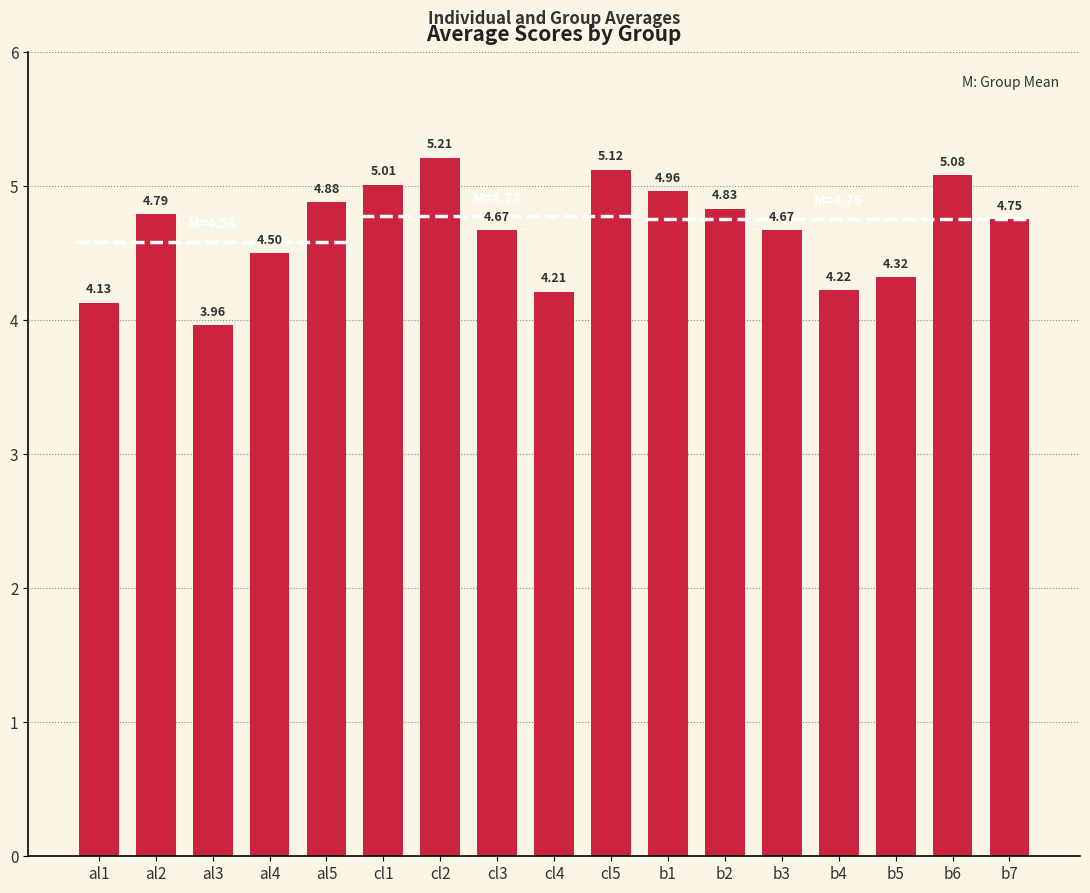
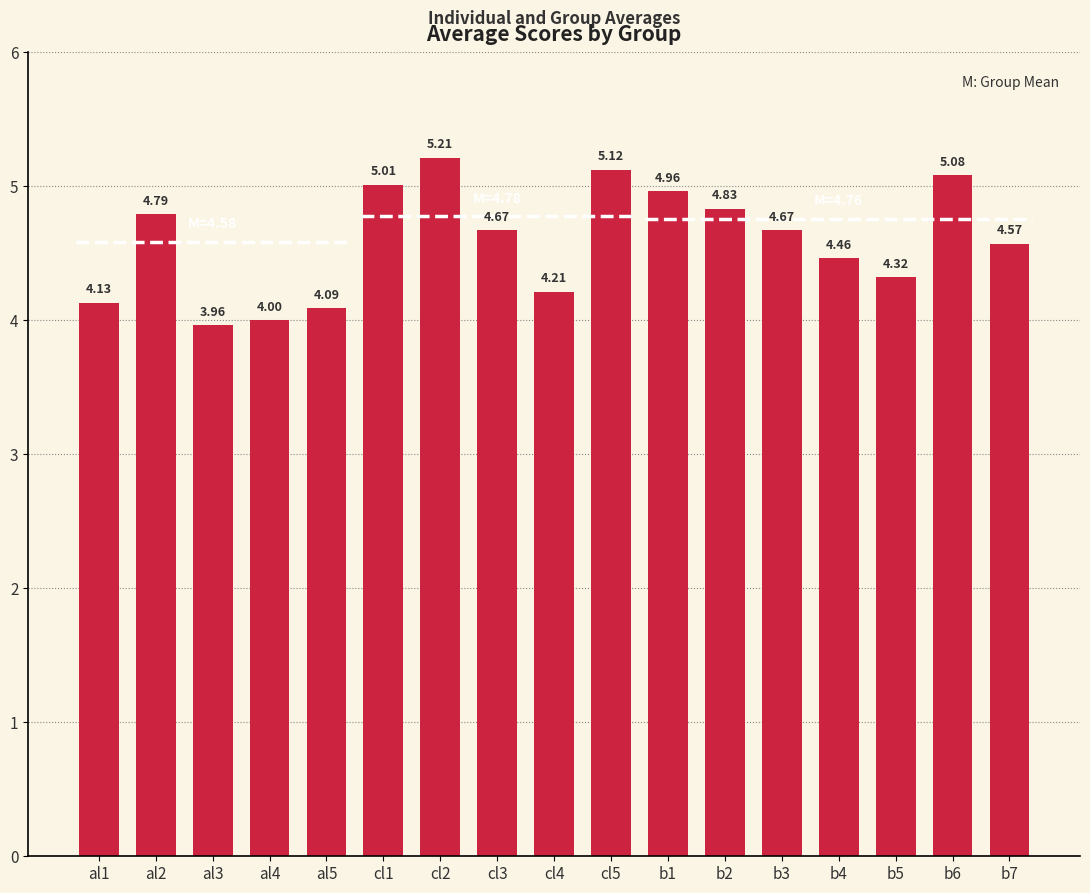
al4: 4.50 -> 4.00
al5: 4.88 -> 4.09
b4: 4.22 -> 4.46
b7: 4.75 -> 4.57
